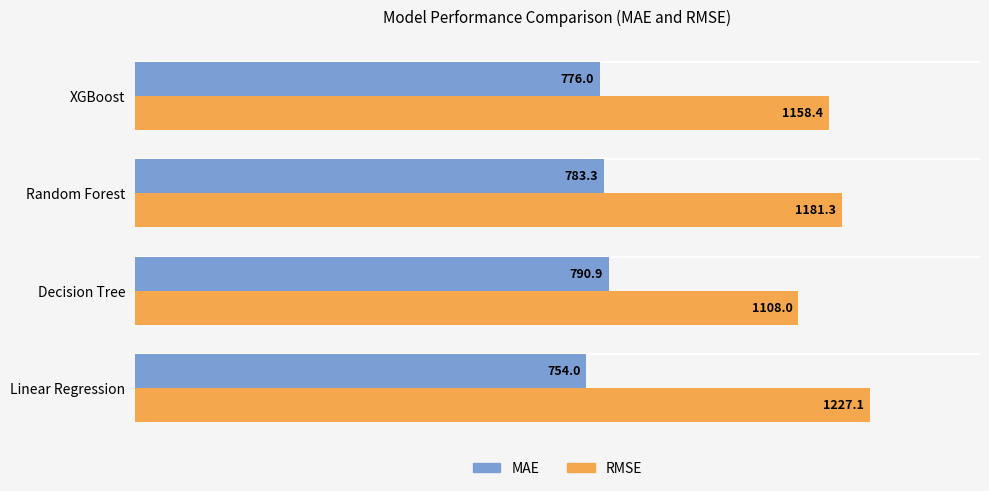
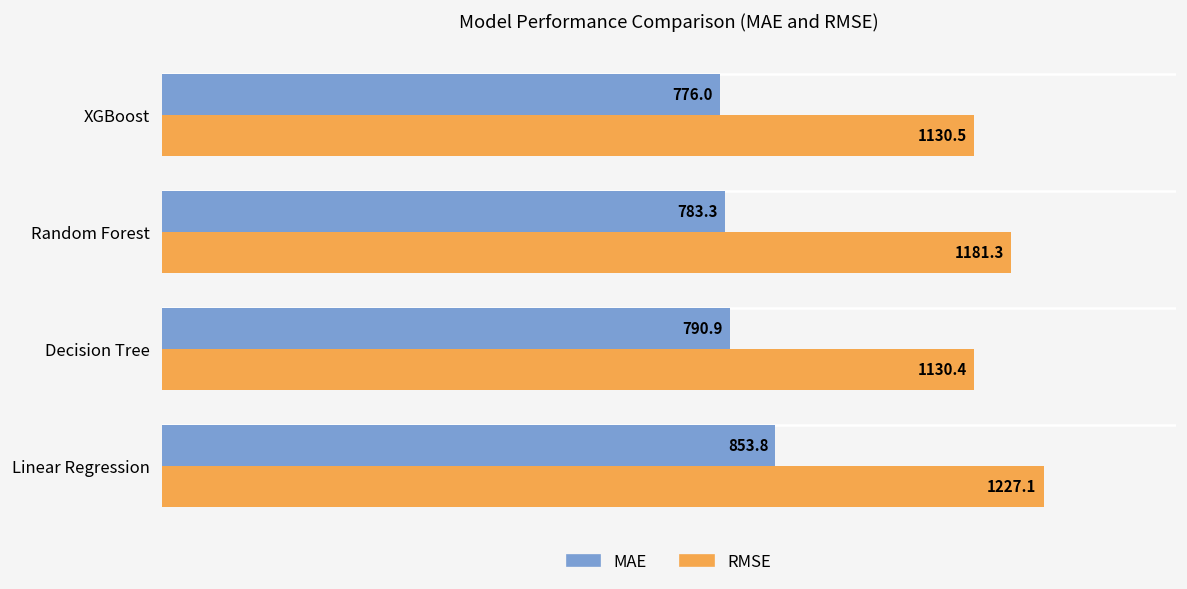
RMSE, XGBoost: 1158.4 -> 1130.5
RMSE, Decision Tree: 1108.0 -> 1130.4
MAE, Linear Regression: 754.0 -> 853.8
